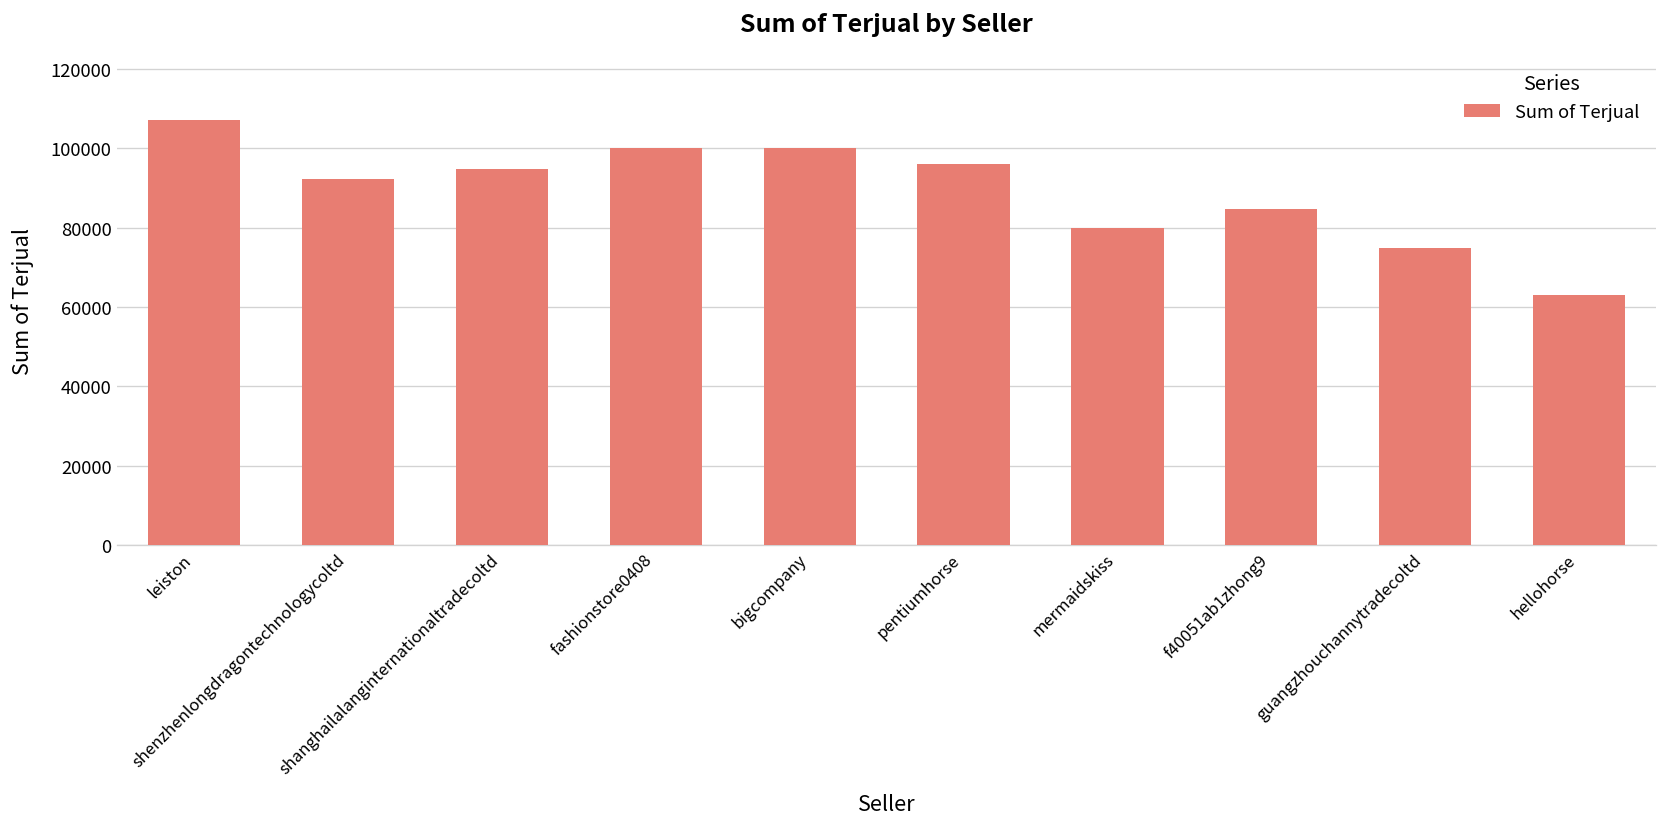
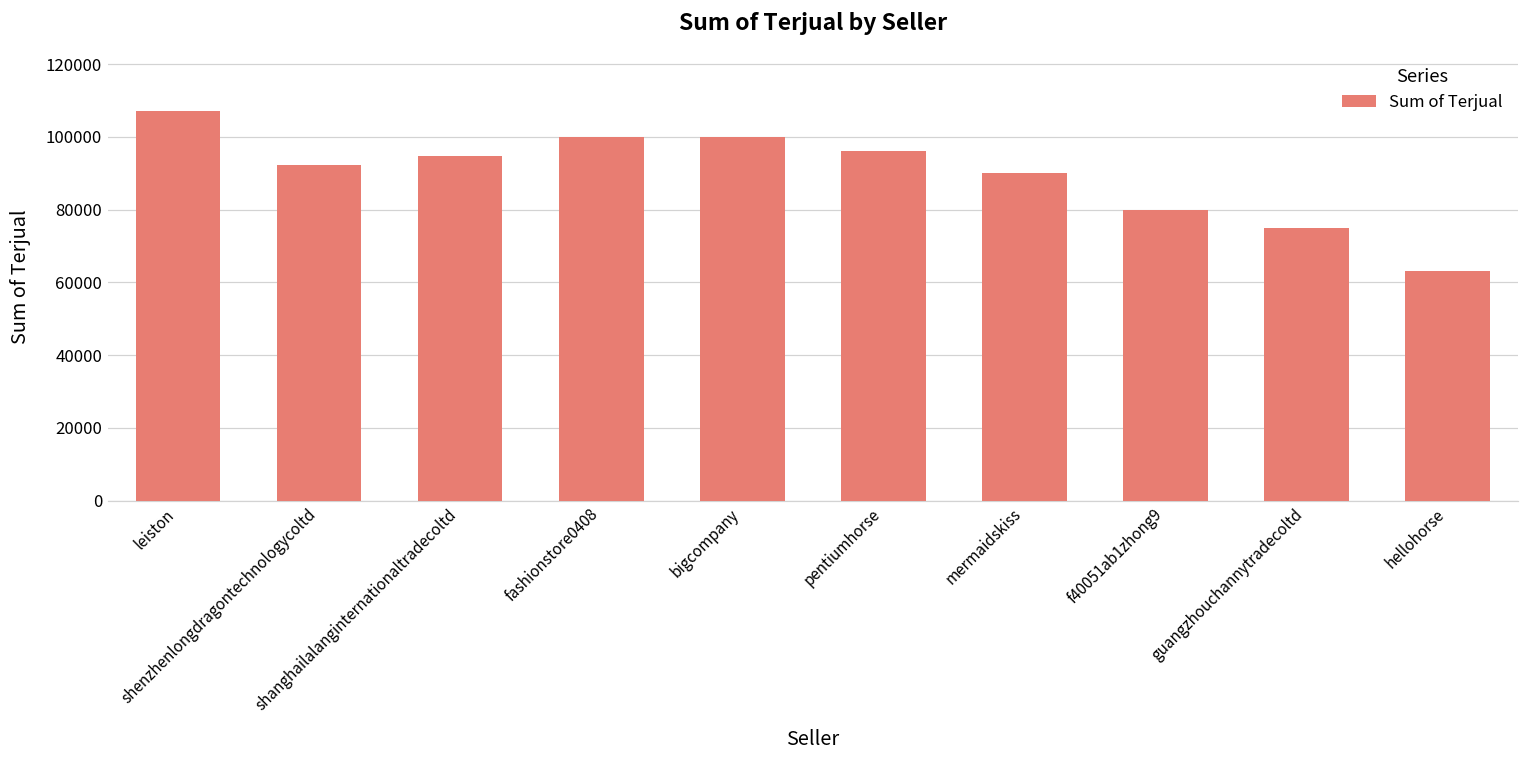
mermaidskiss: 80000 -> 90000
f40051ab1zhong9: 85000 -> 80000
